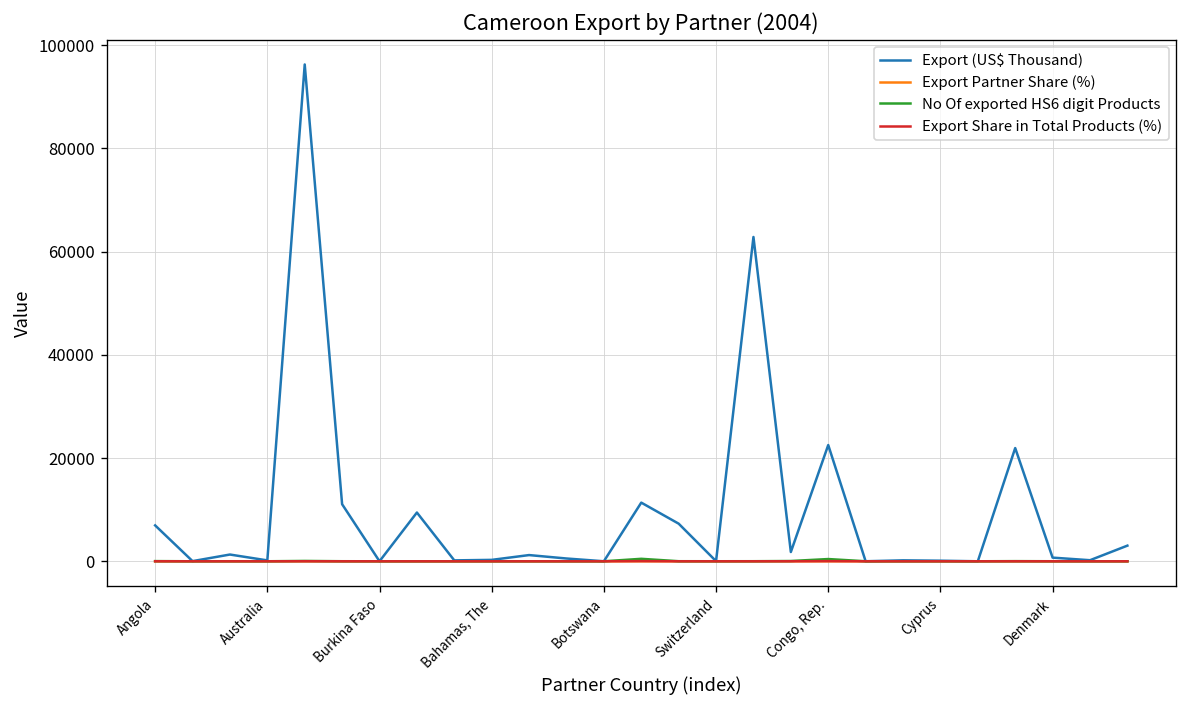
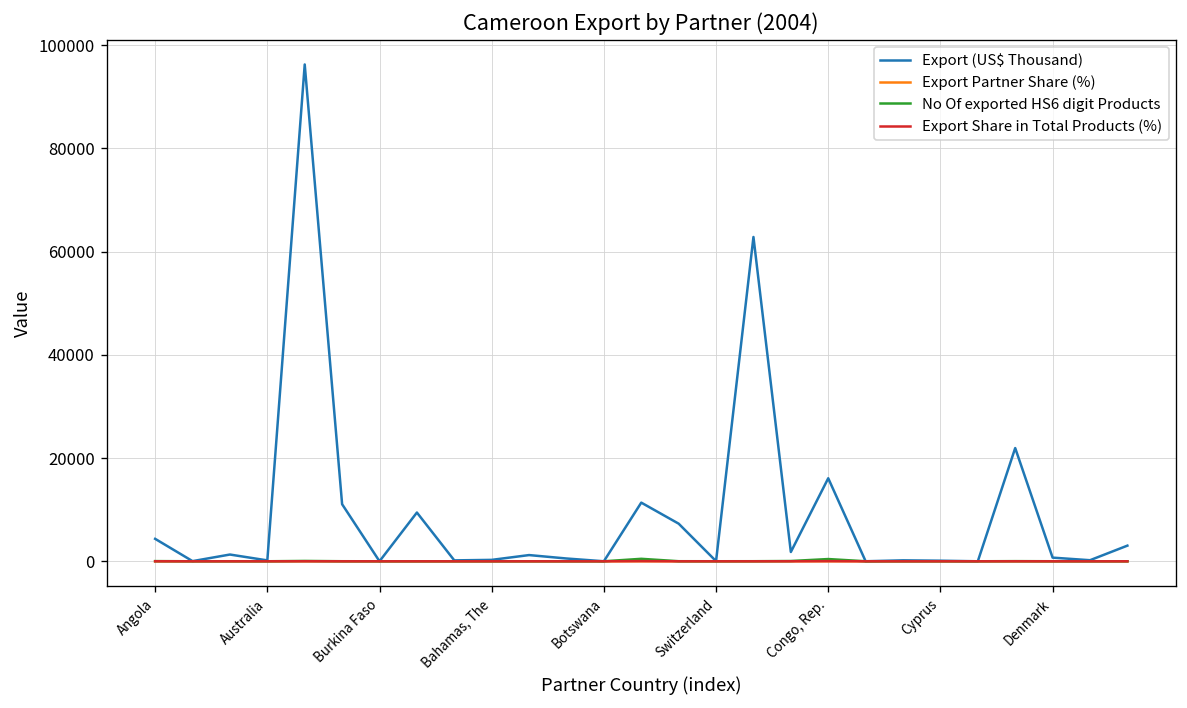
Export (US$ Thousand), Angola: 7000 -> 4000
Export (US$ Thousand), Congo, Rep.: 23000 -> 16000
